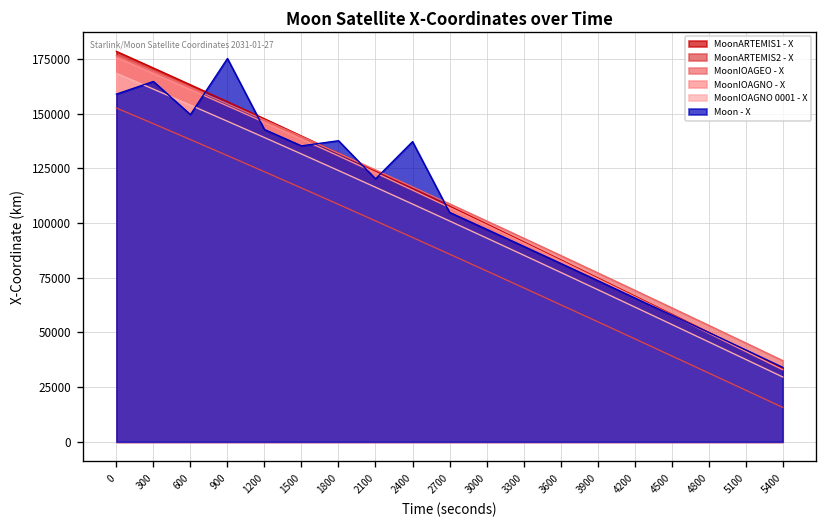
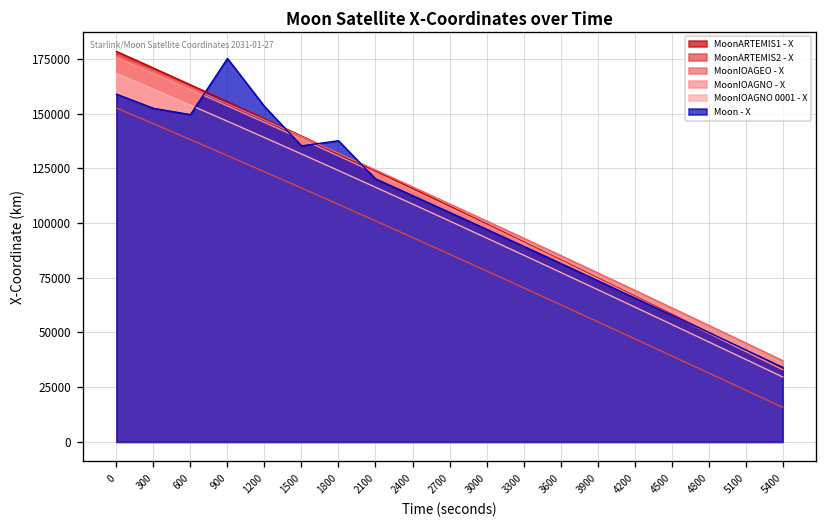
Moon - X, 300: 165000 -> 153000
Moon - X, 1200: 143000 -> 153000
Moon - X, 2400: 137000 -> 113000
